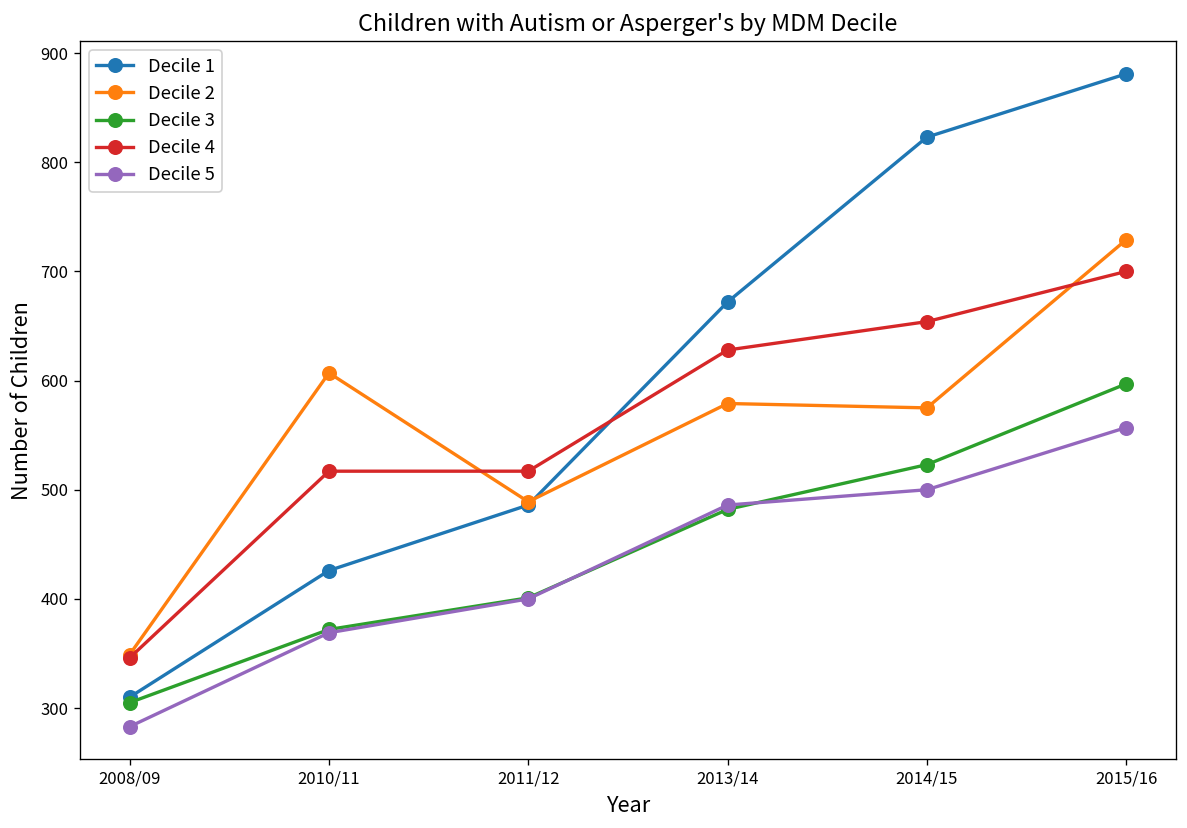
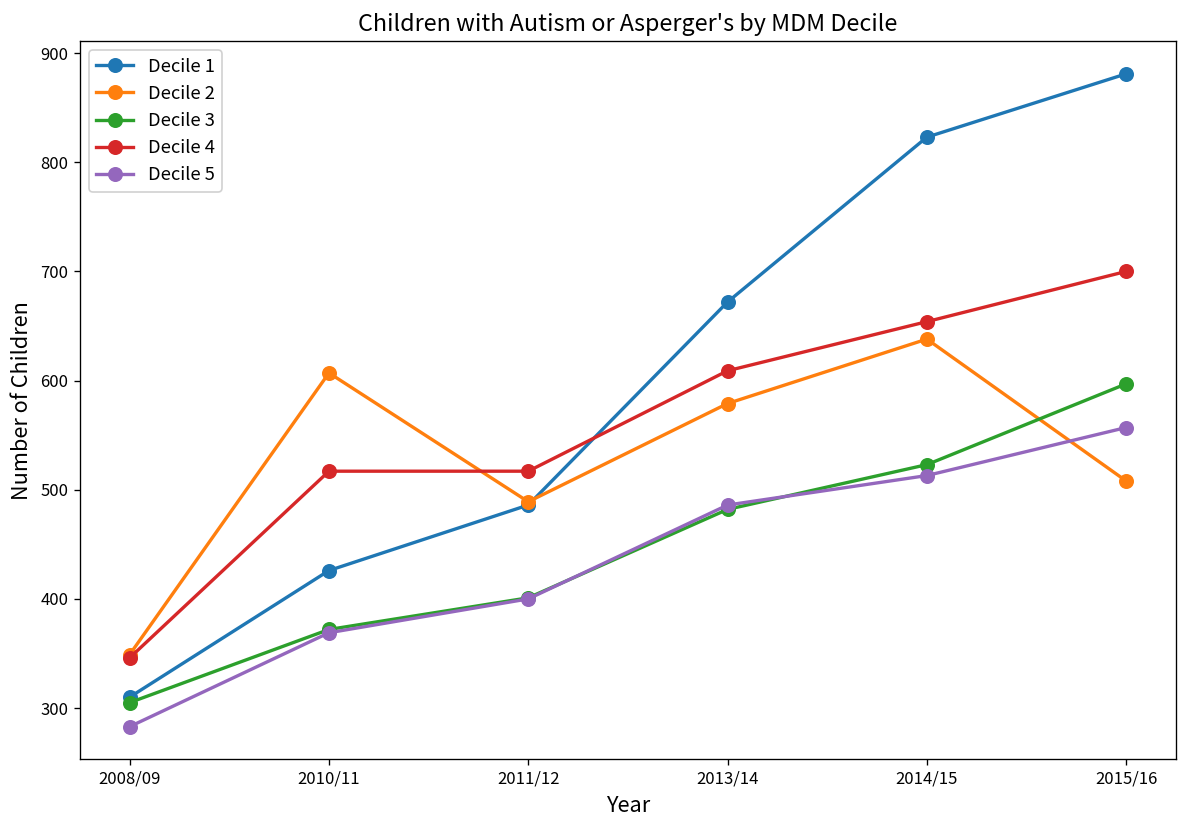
Decile 4, 2013/14: 630 -> 610
Decile 2, 2014/15: 580 -> 640
Decile 5, 2014/15: 500 -> 510
Decile 2, 2015/16: 730 -> 510
